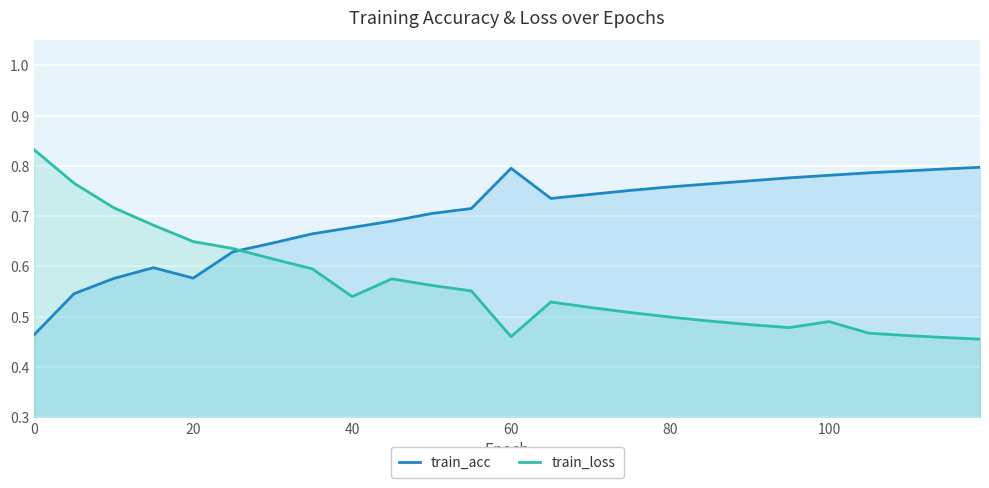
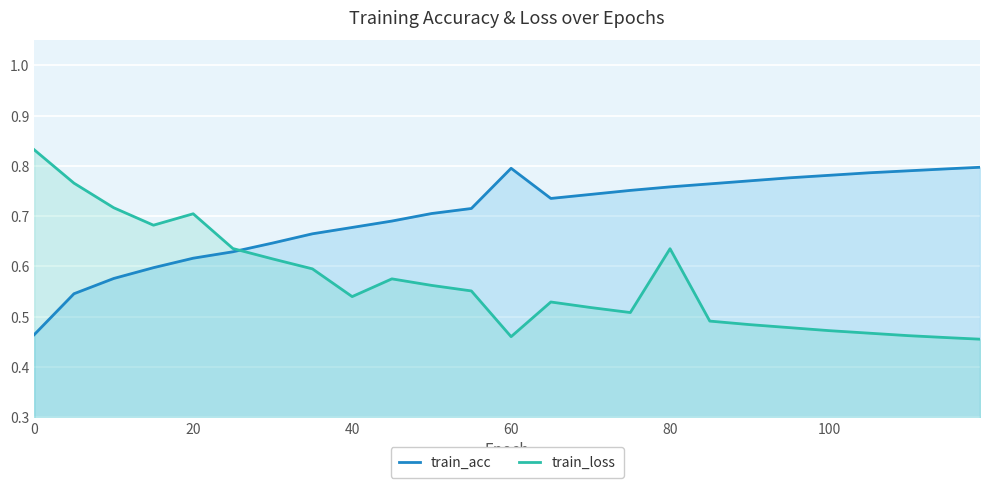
train_acc, 20: 0.58 -> 0.62
train_loss, 20: 0.65 -> 0.70
train_loss, 80: 0.50 -> 0.64
train_loss, 100: 0.49 -> 0.47
